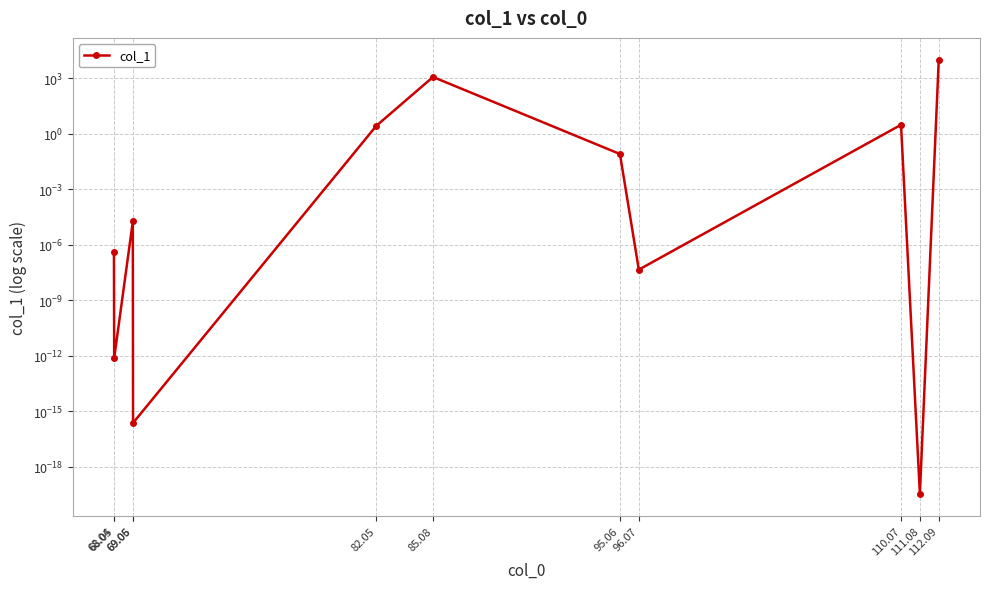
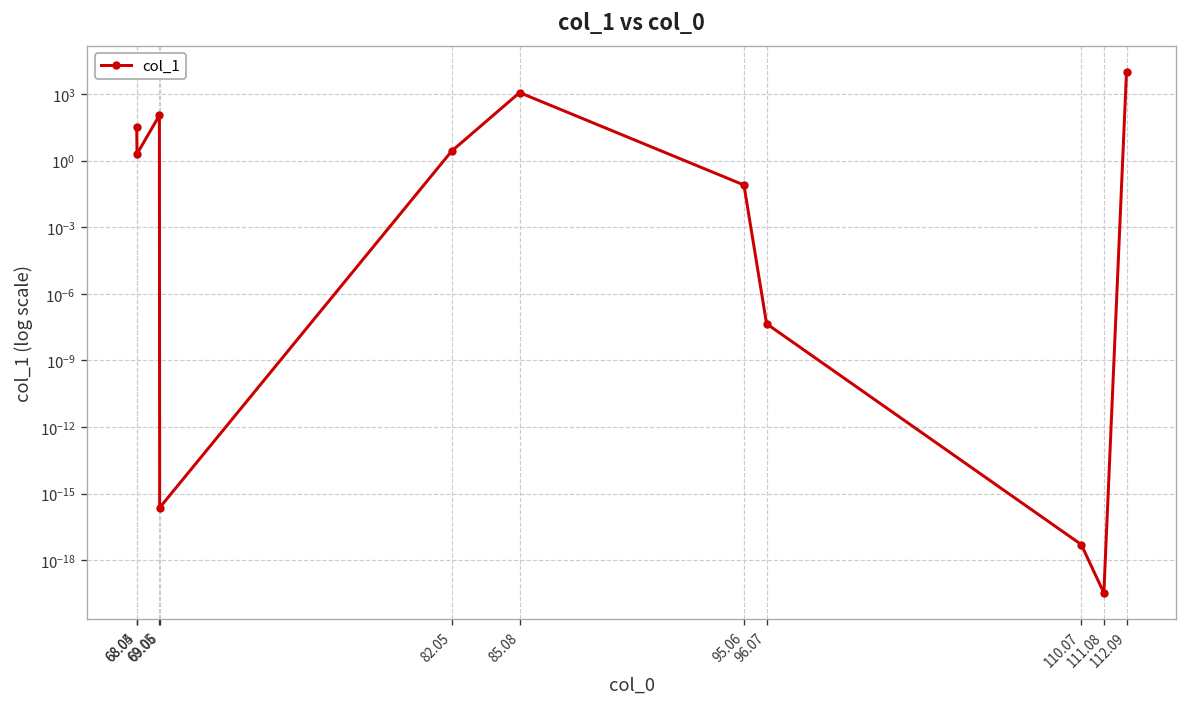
68.04: 0 -> 30
68.05: 0 -> 2
69.05: 0 -> 100
110.07: 3 -> 0
